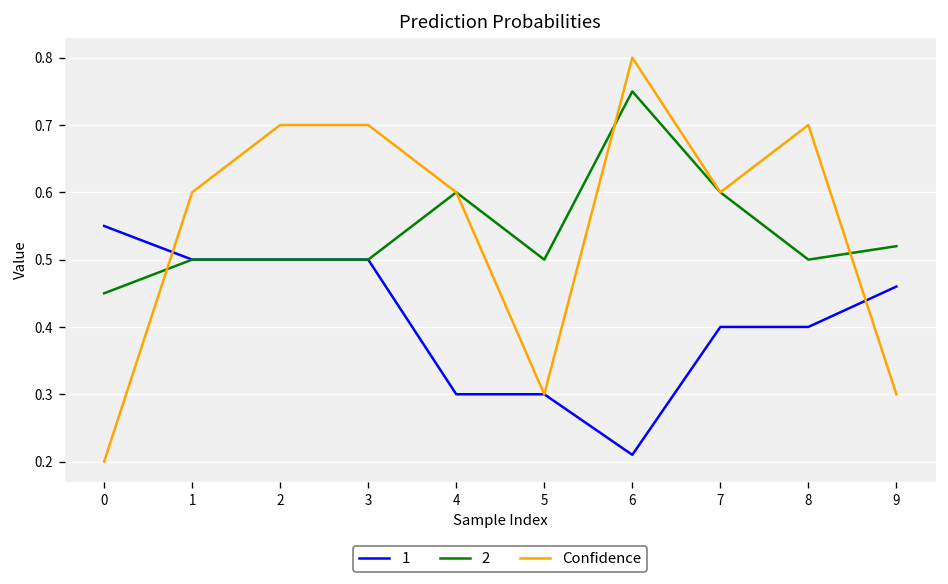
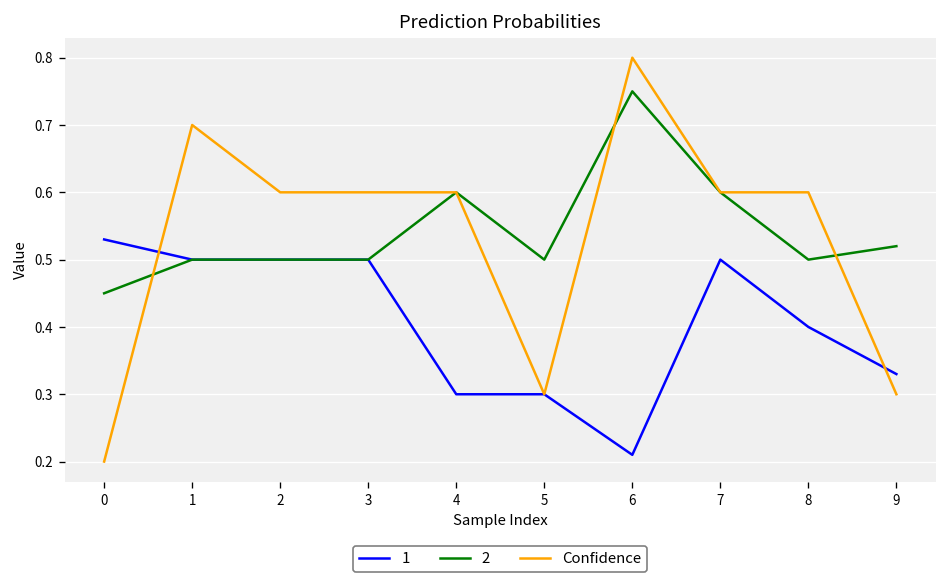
1, 0: 0.55 -> 0.53
Confidence, 1: 0.6 -> 0.7
Confidence, 2: 0.7 -> 0.6
Confidence, 3: 0.7 -> 0.6
1, 7: 0.4 -> 0.5
Confidence, 8: 0.7 -> 0.6
1, 9: 0.46 -> 0.33
